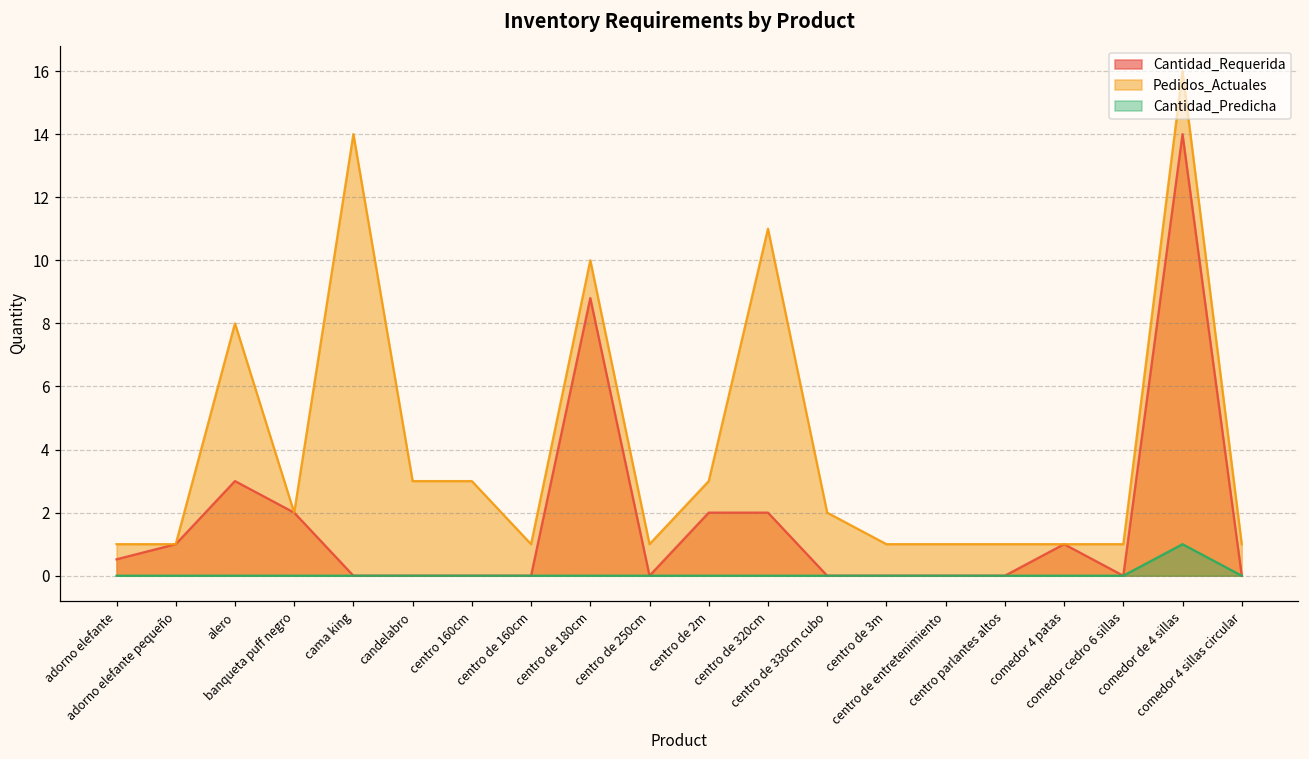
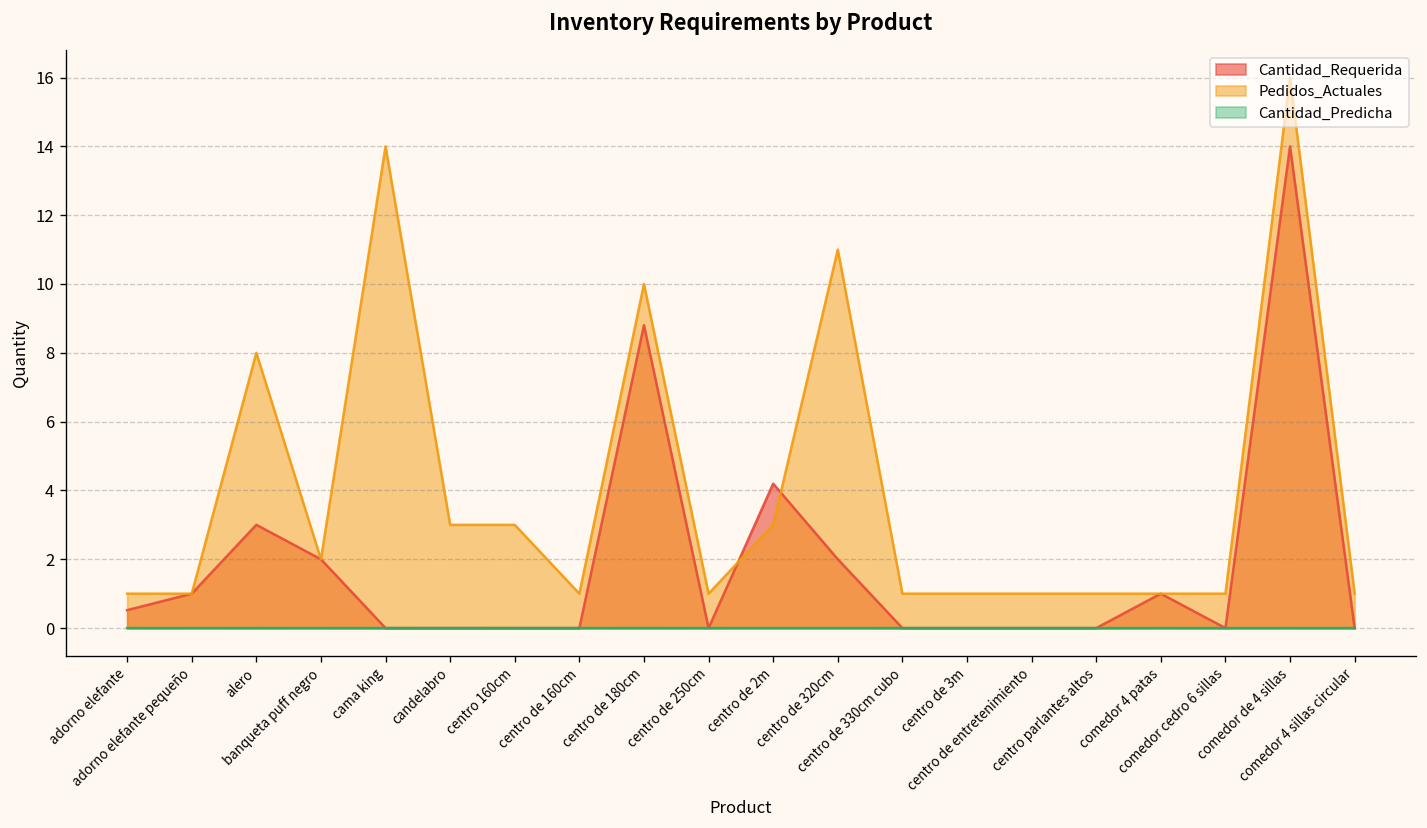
Cantidad_Requerida, centro de 2m: 2.0 -> 4.2
Pedidos_Actuales, centro de 330cm cubo: 2 -> 1
Cantidad_Predicha, comedor de 4 sillas: 1 -> 0
